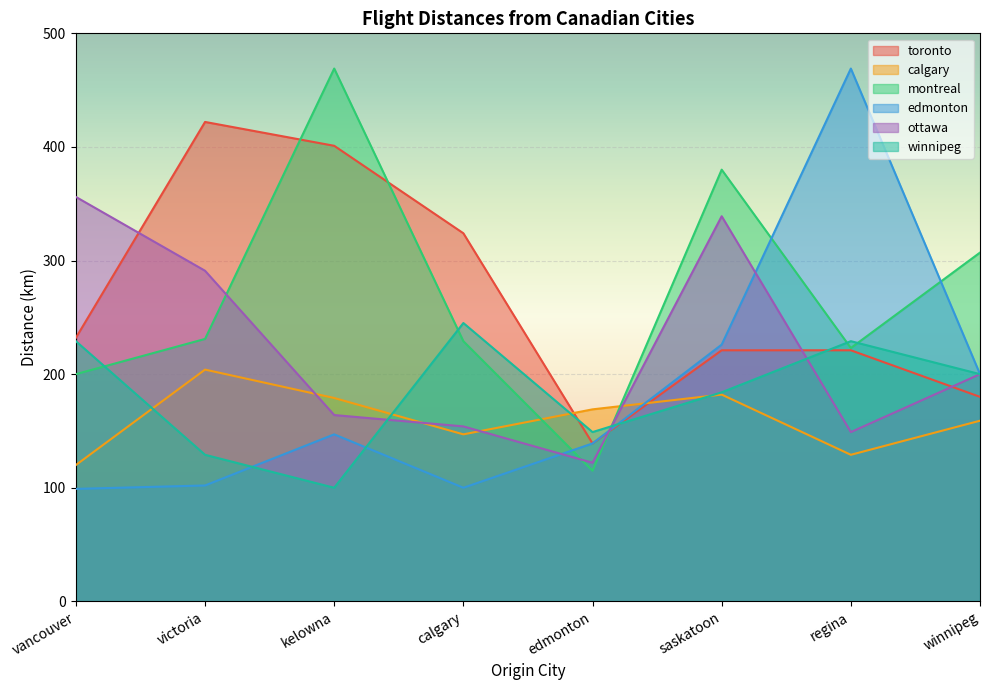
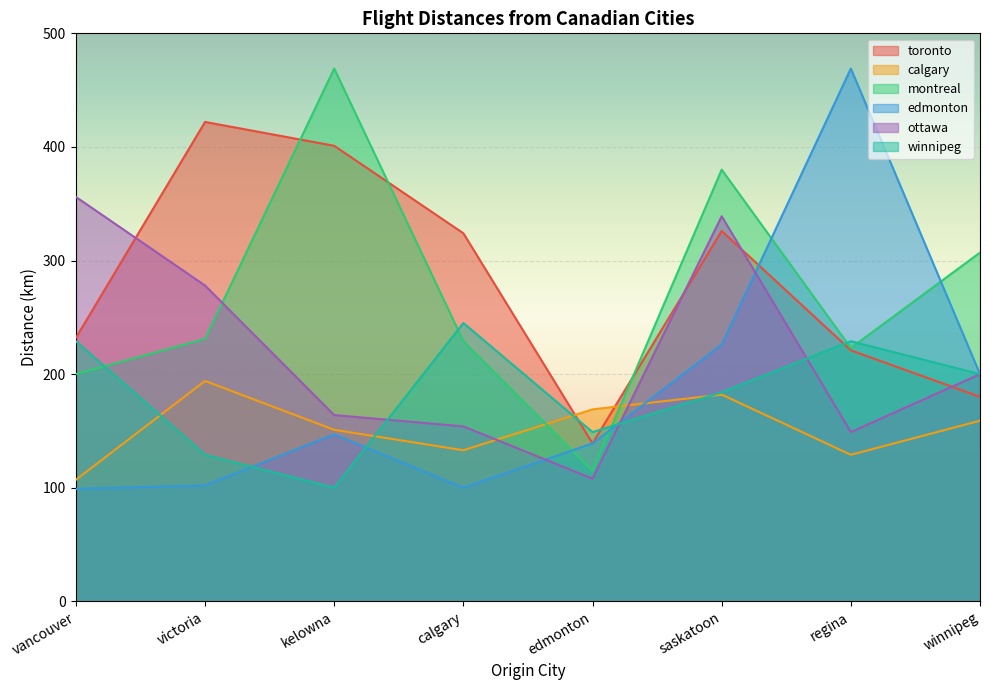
calgary, vancouver: 120 -> 107
calgary, victoria: 204 -> 194
ottawa, victoria: 291 -> 278
calgary, kelowna: 179 -> 151
calgary, calgary: 147 -> 133
ottawa, edmonton: 122 -> 108
toronto, saskatoon: 221 -> 326
